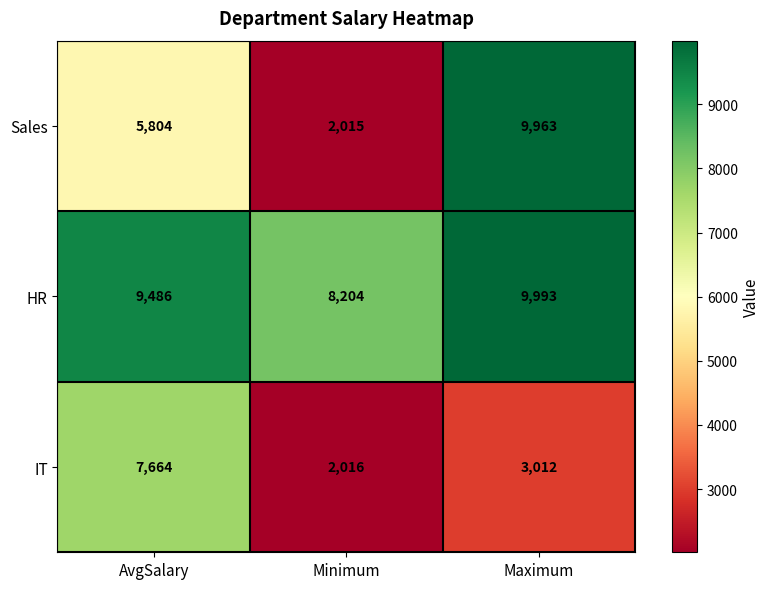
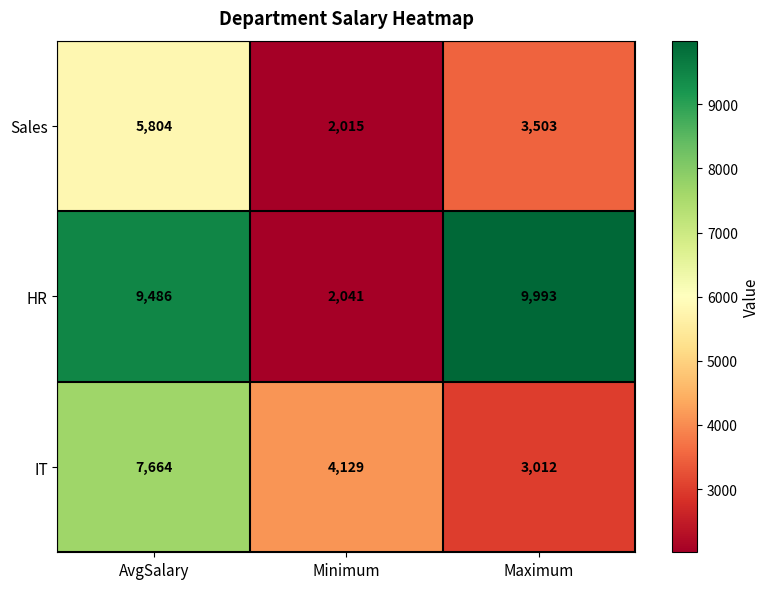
Sales, Maximum: 9,963 -> 3,503
HR, Minimum: 8,204 -> 2,041
IT, Minimum: 2,016 -> 4,129
